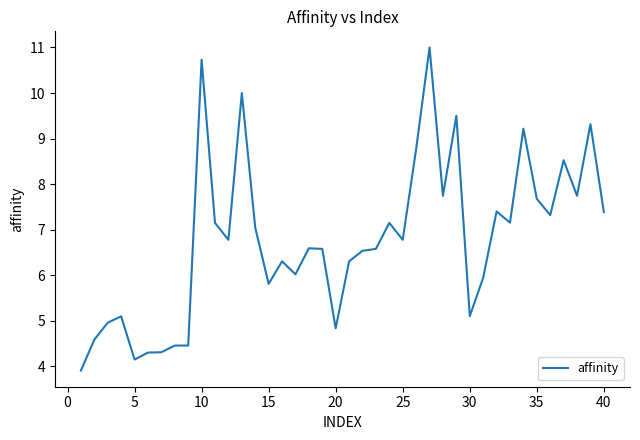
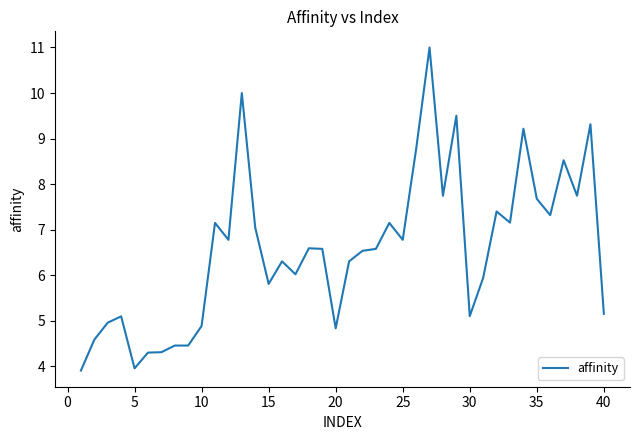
5: 4.1 -> 4.0
10: 10.7 -> 4.9
40: 7.4 -> 5.2
